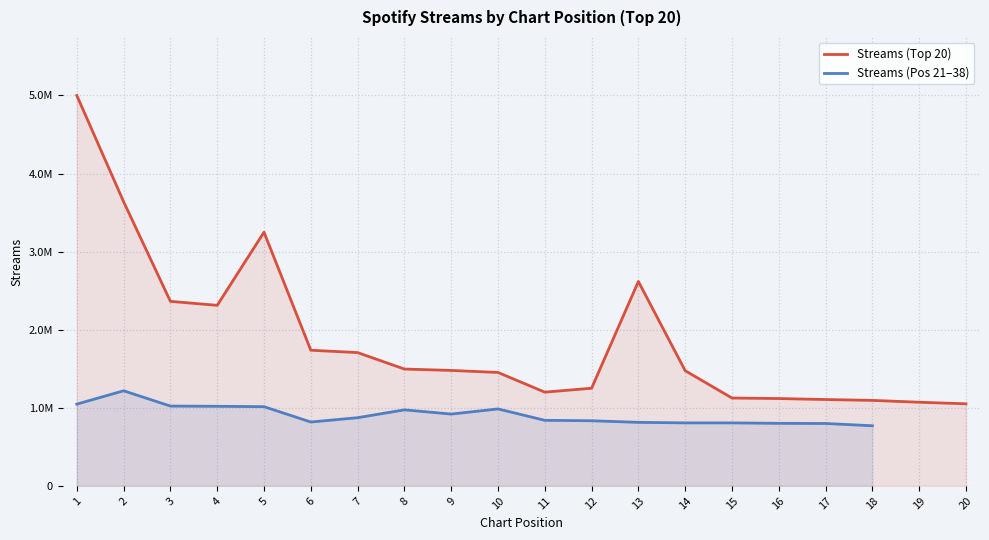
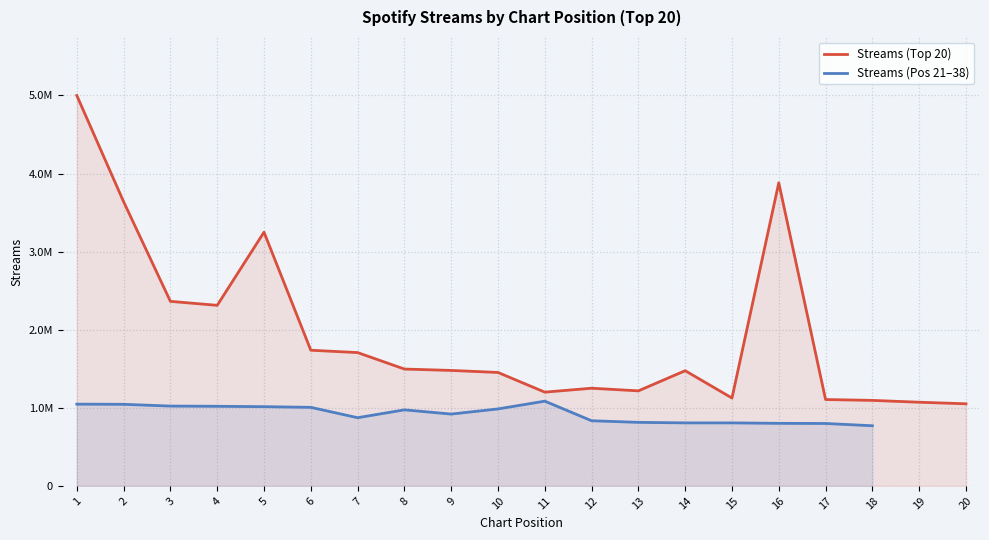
Streams (Pos 21–38), 2: 1200000 -> 1000000
Streams (Pos 21–38), 6: 800000 -> 1000000
Streams (Pos 21–38), 11: 800000 -> 1100000
Streams (Top 20), 13: 2600000 -> 1200000
Streams (Top 20), 16: 1100000 -> 3900000
